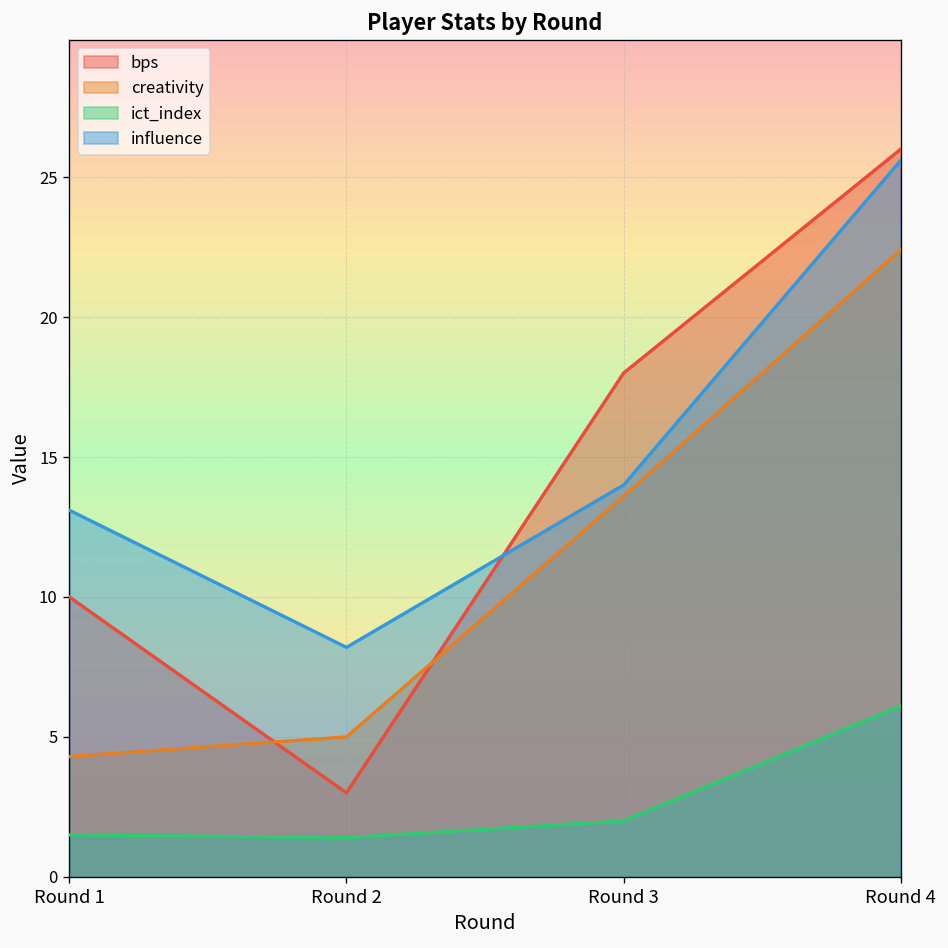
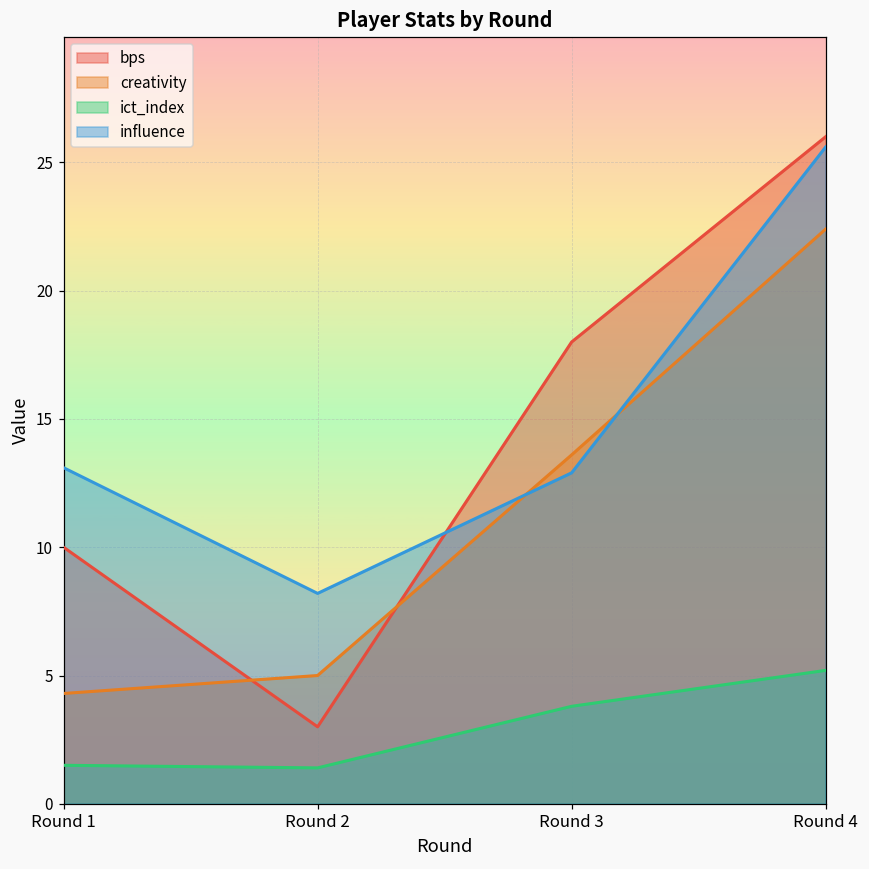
ict_index, Round 3: 2.0 -> 3.8
influence, Round 3: 14.0 -> 12.9
ict_index, Round 4: 6.1 -> 5.2
